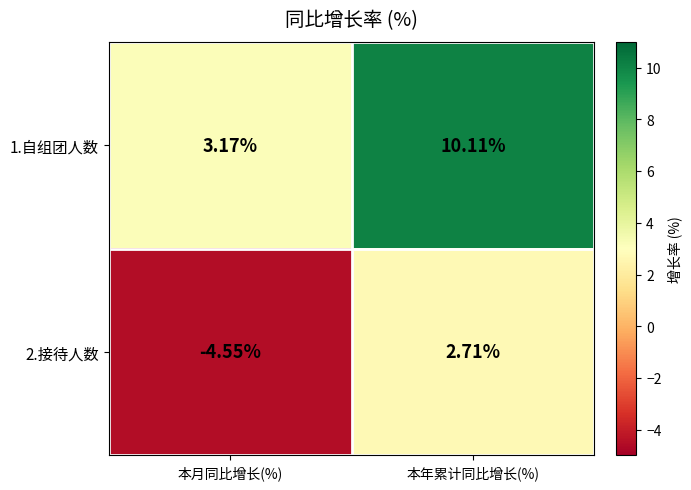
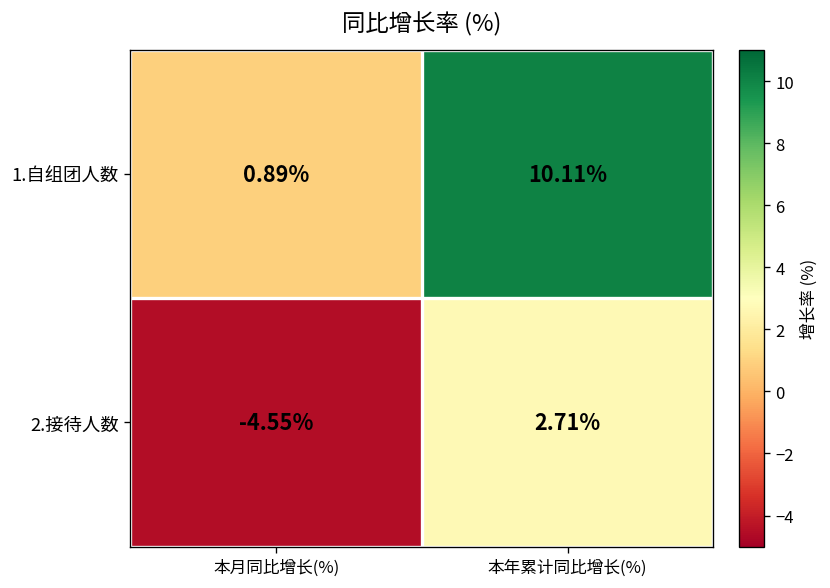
1.自组团人数, 本月同比增长(%): 3.17% -> 0.89%
